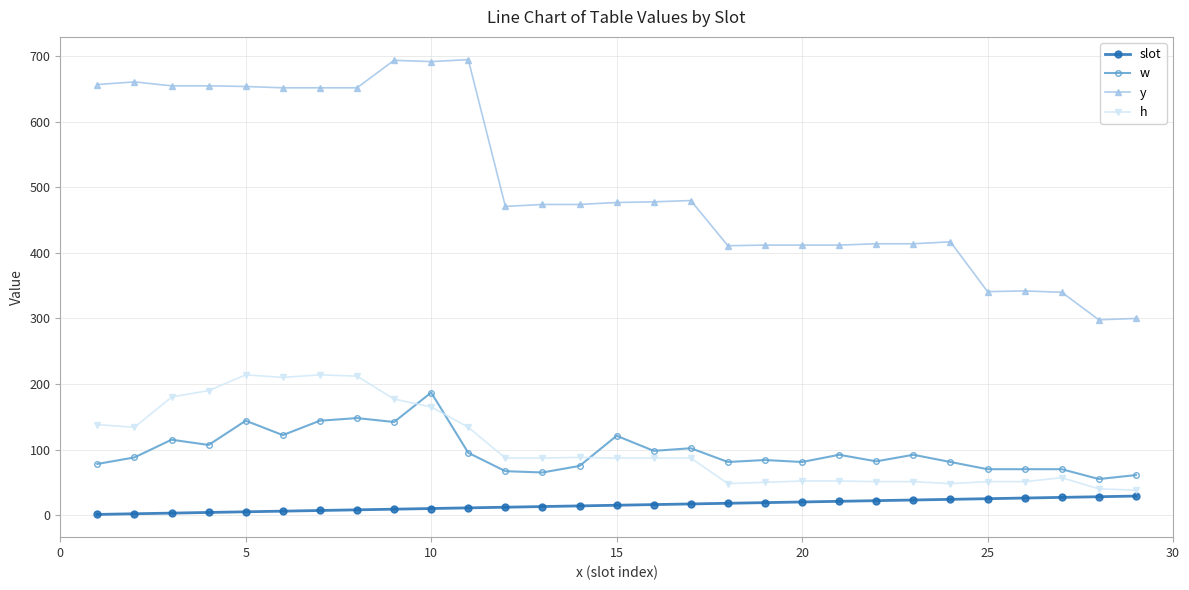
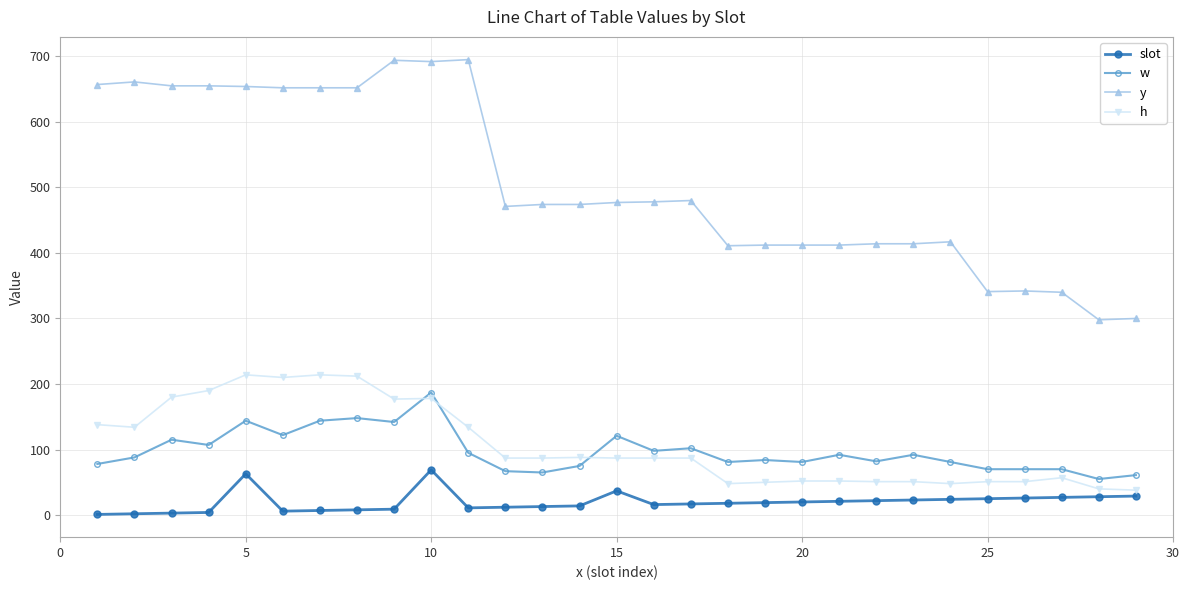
slot, 5: 10 -> 60
slot, 10: 10 -> 70
h, 10: 170 -> 180
slot, 15: 20 -> 40
